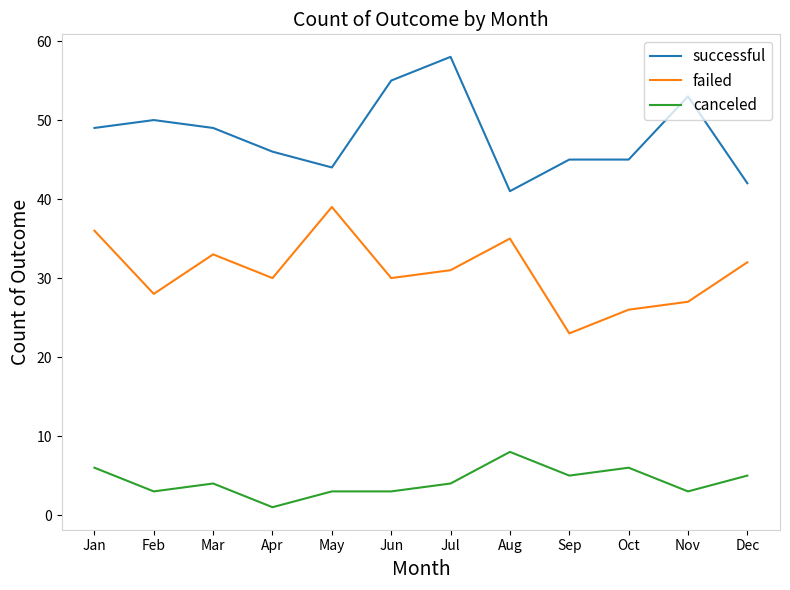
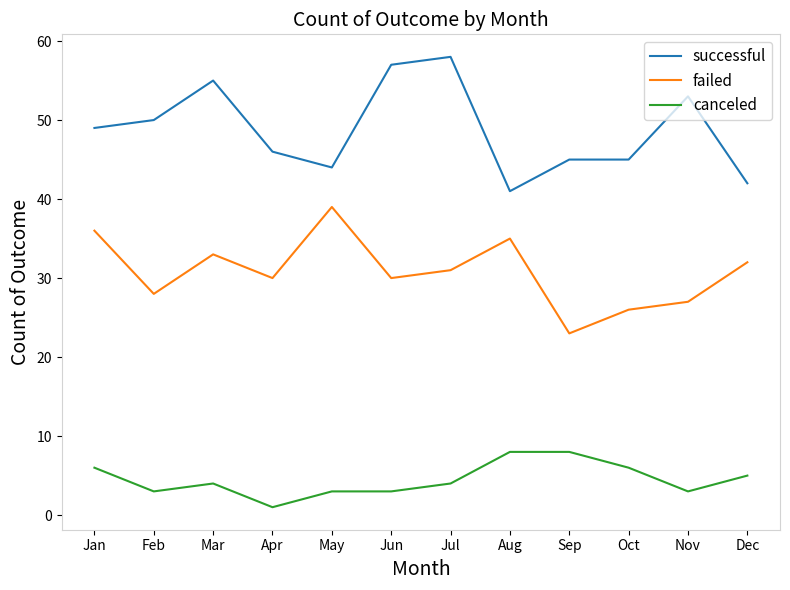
successful, Mar: 49 -> 55
successful, Jun: 55 -> 57
canceled, Sep: 5 -> 8
